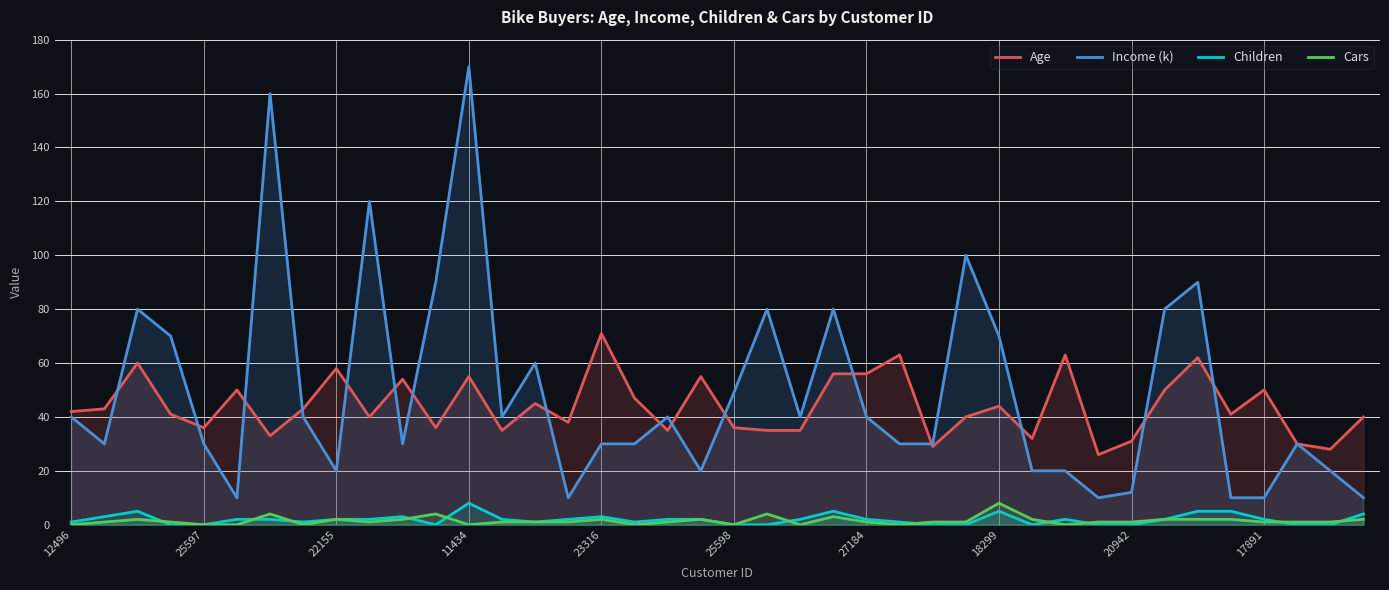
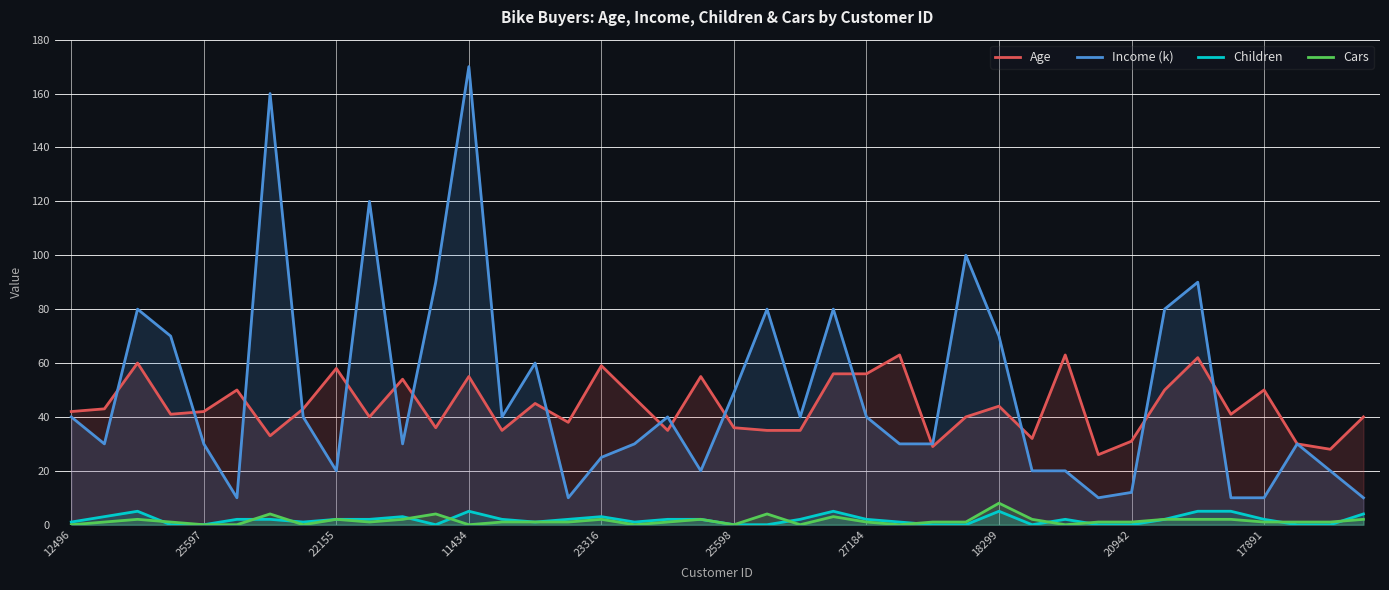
Age, 25597: 36 -> 42
Children, 11434: 8 -> 5
Age, 23316: 71 -> 59
Income (k), 23316: 30 -> 25
